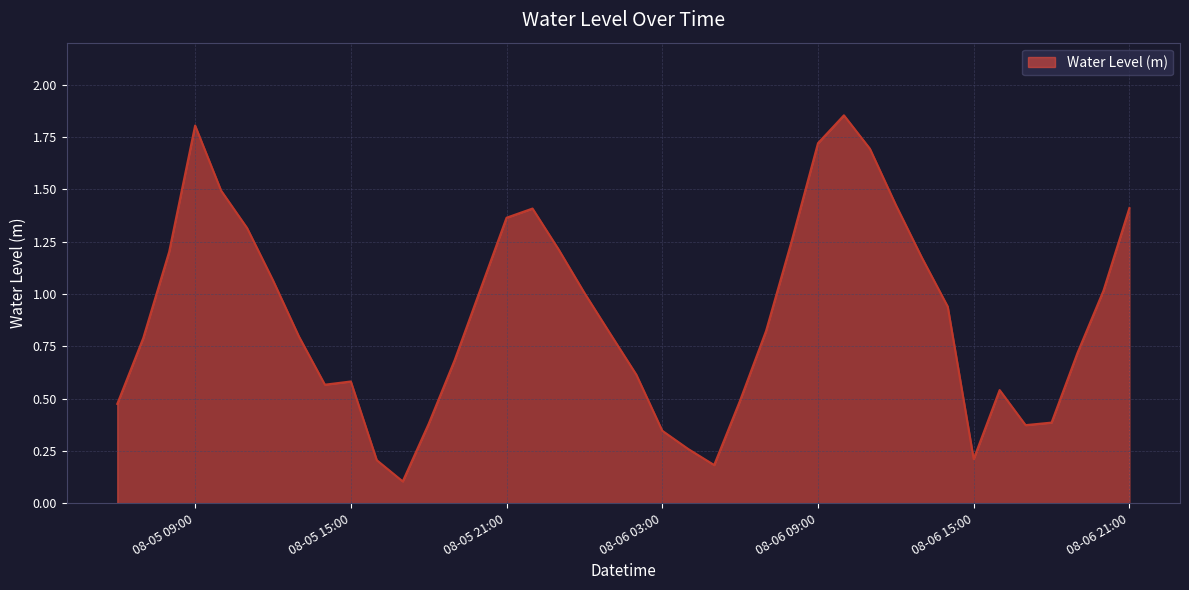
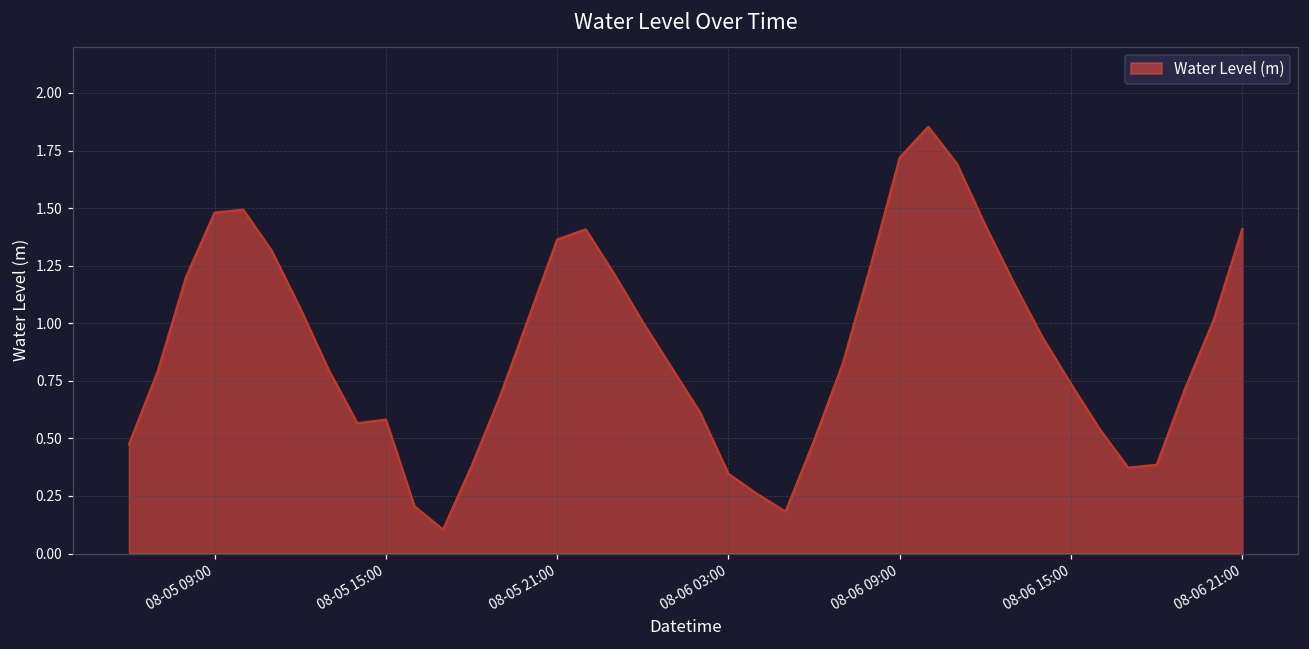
08-05 09:00: 1.80 -> 1.48
08-06 15:00: 0.21 -> 0.74
